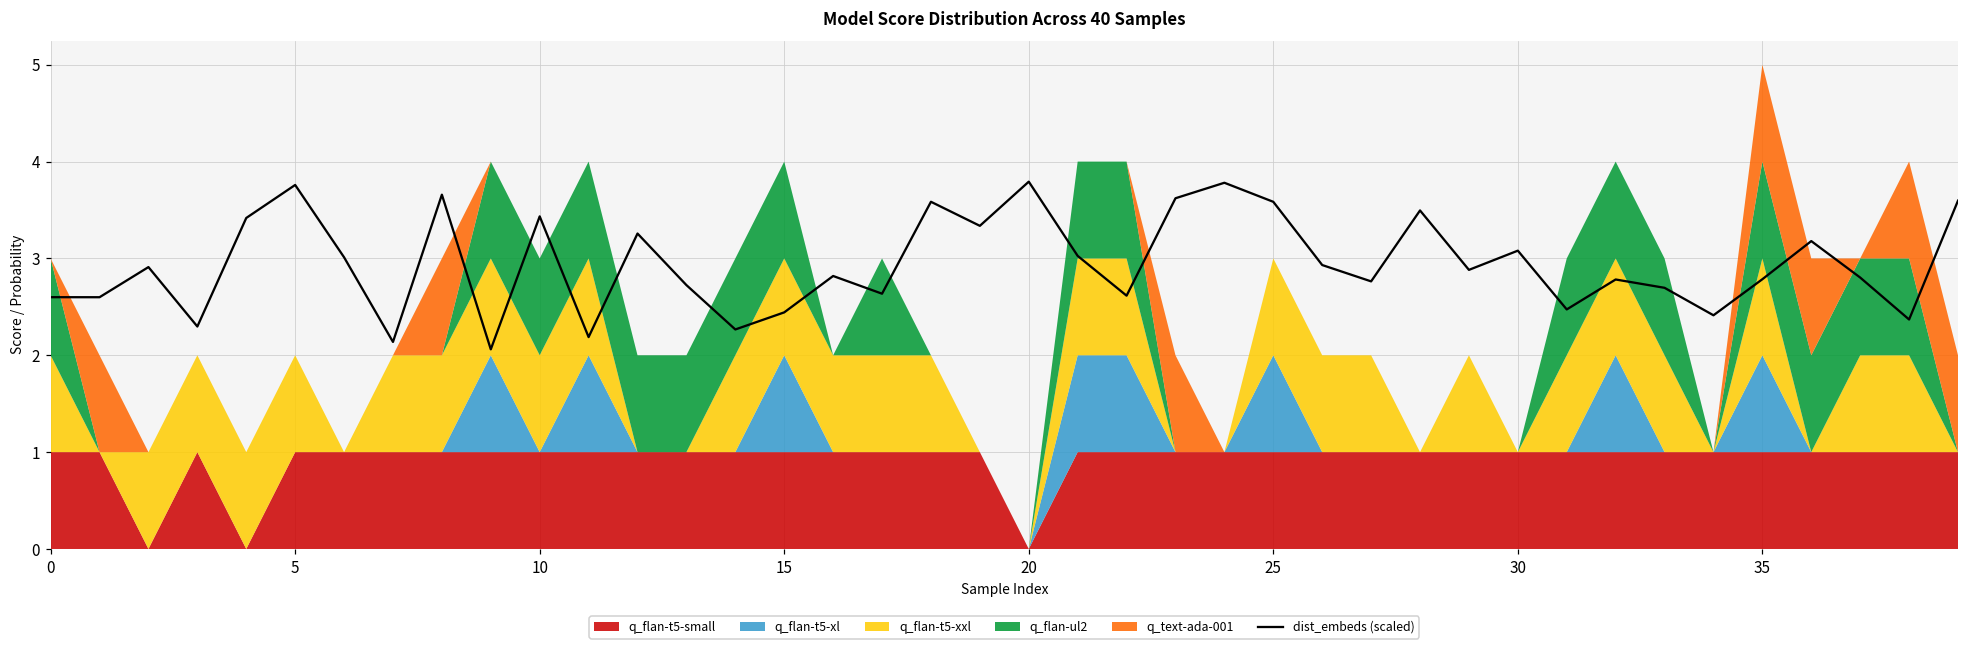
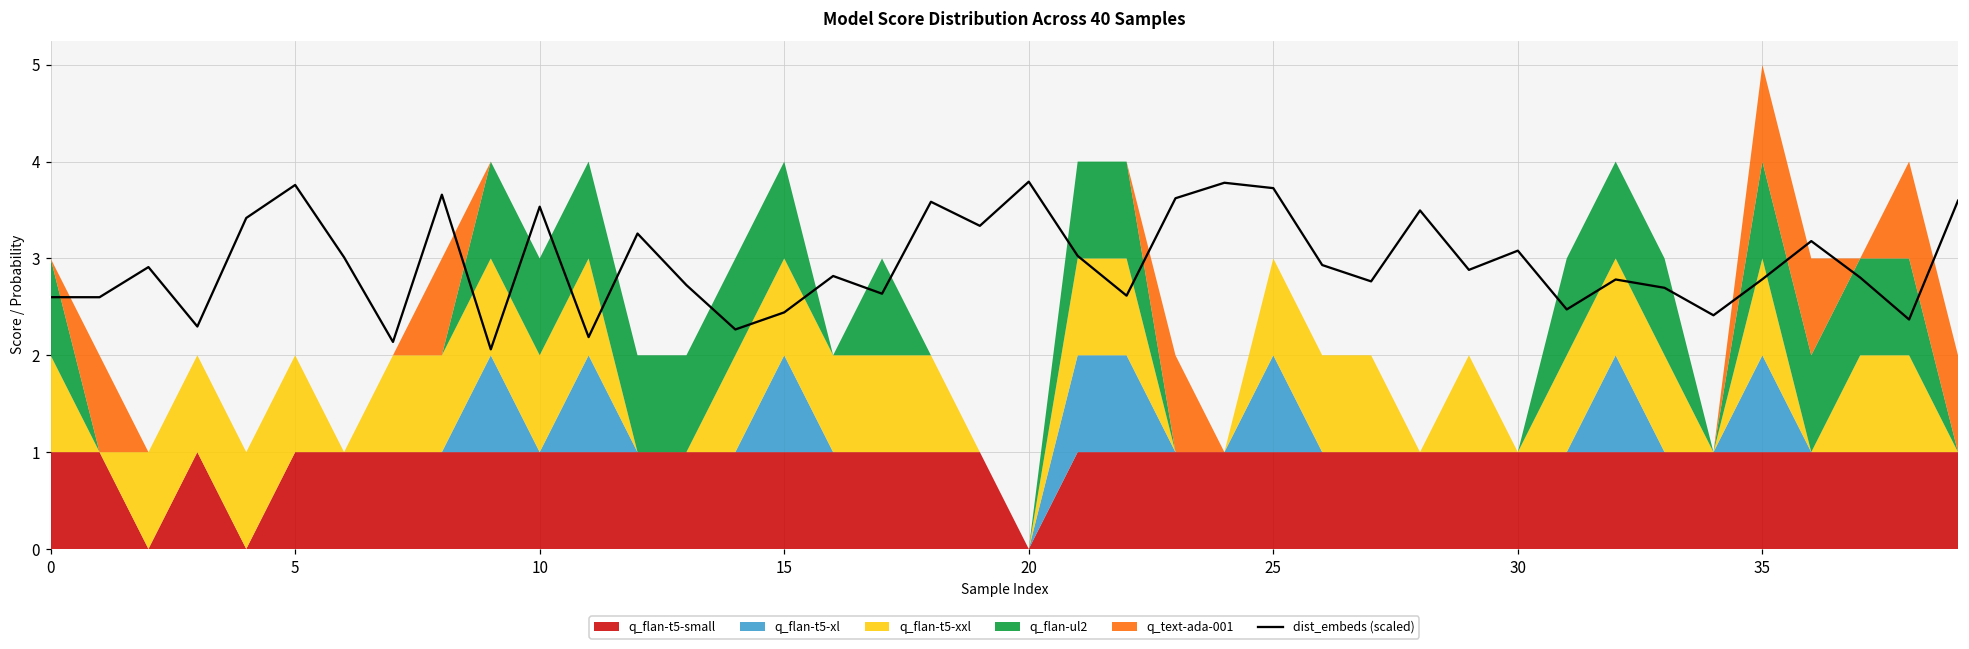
dist_embeds (scaled), 10: 3.4 -> 3.5
dist_embeds (scaled), 25: 3.6 -> 3.7
